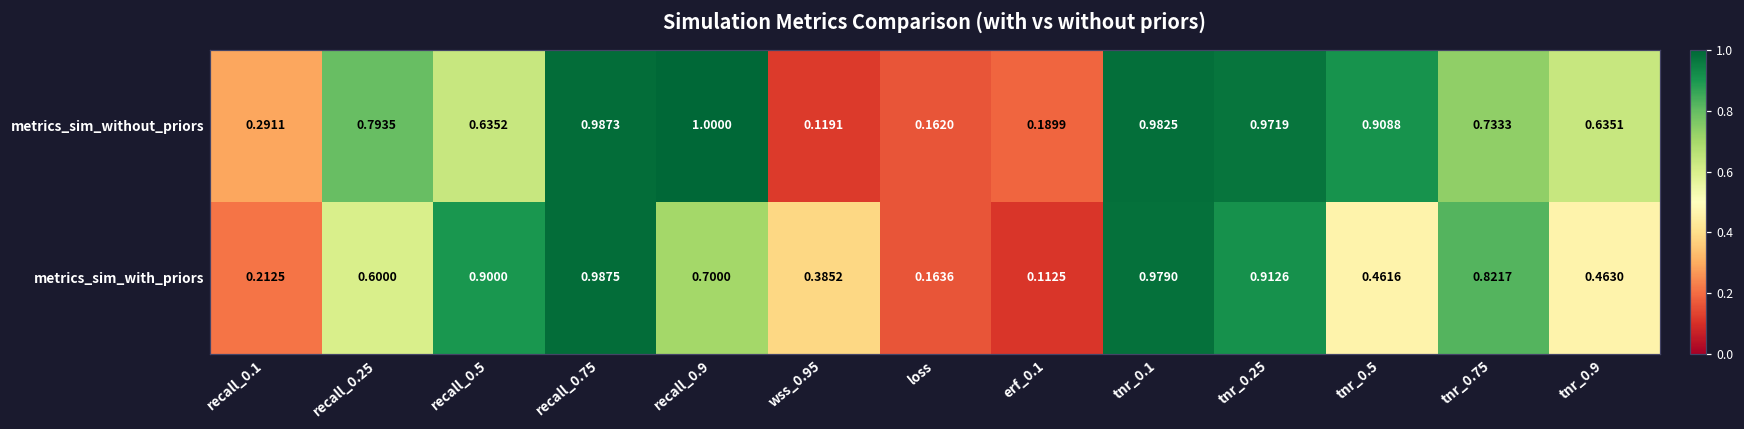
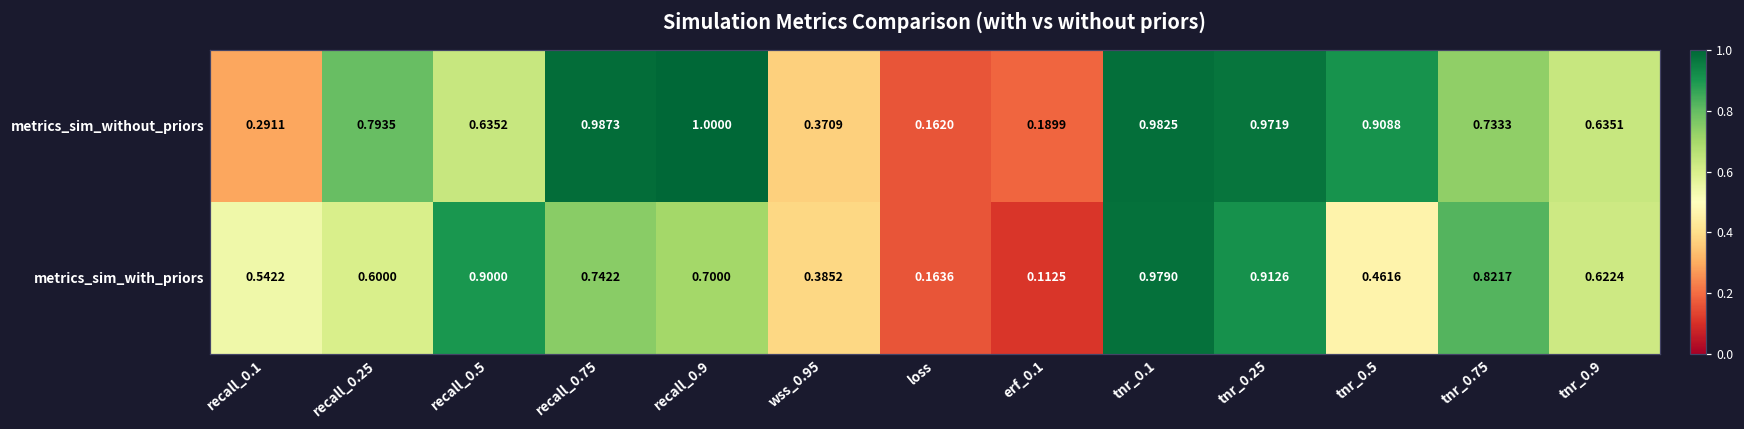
metrics_sim_without_priors, wss_0.95: 0.1191 -> 0.3709
metrics_sim_with_priors, recall_0.1: 0.2125 -> 0.5422
metrics_sim_with_priors, recall_0.75: 0.9875 -> 0.7422
metrics_sim_with_priors, tnr_0.9: 0.4630 -> 0.6224
